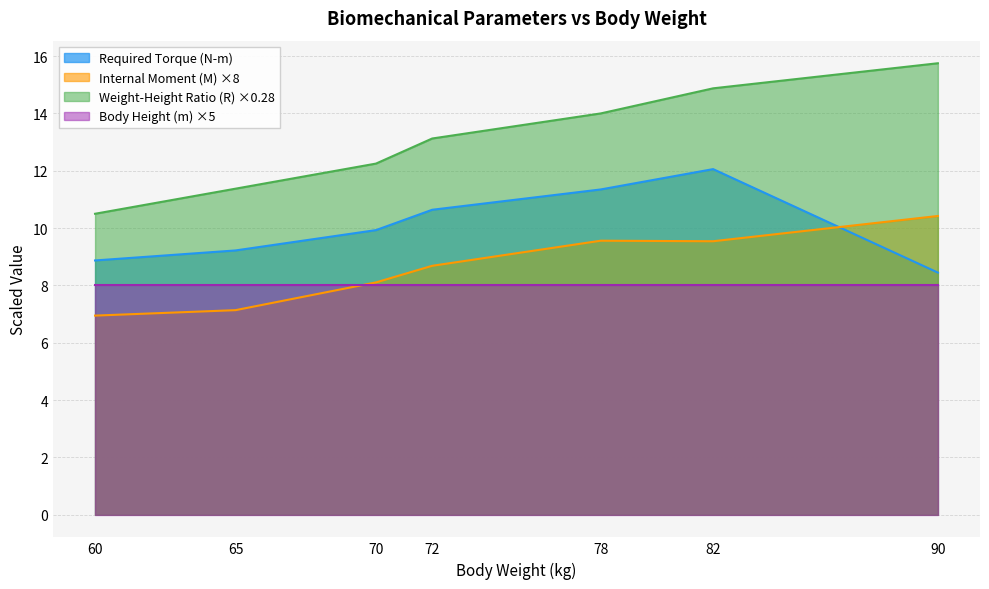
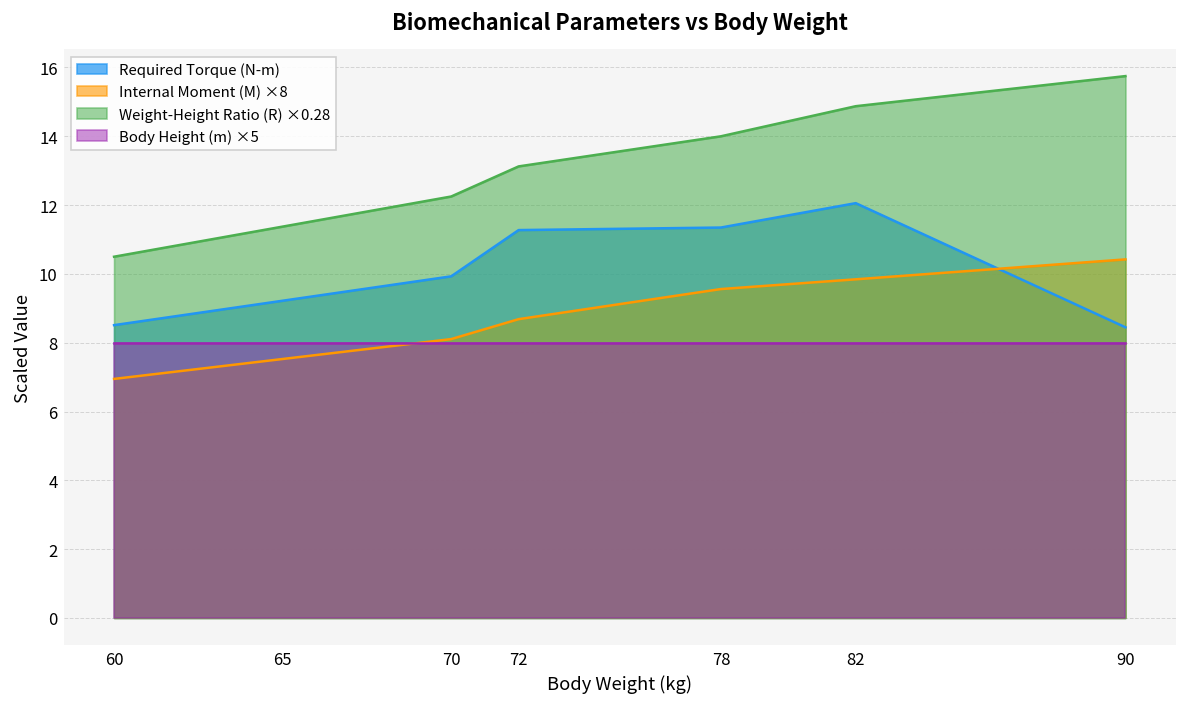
Required Torque (N-m), 60: 8.9 -> 8.5
Internal Moment (M) ×8, 65: 7.1 -> 7.5
Required Torque (N-m), 72: 10.6 -> 11.3
Internal Moment (M) ×8, 82: 9.5 -> 9.8
